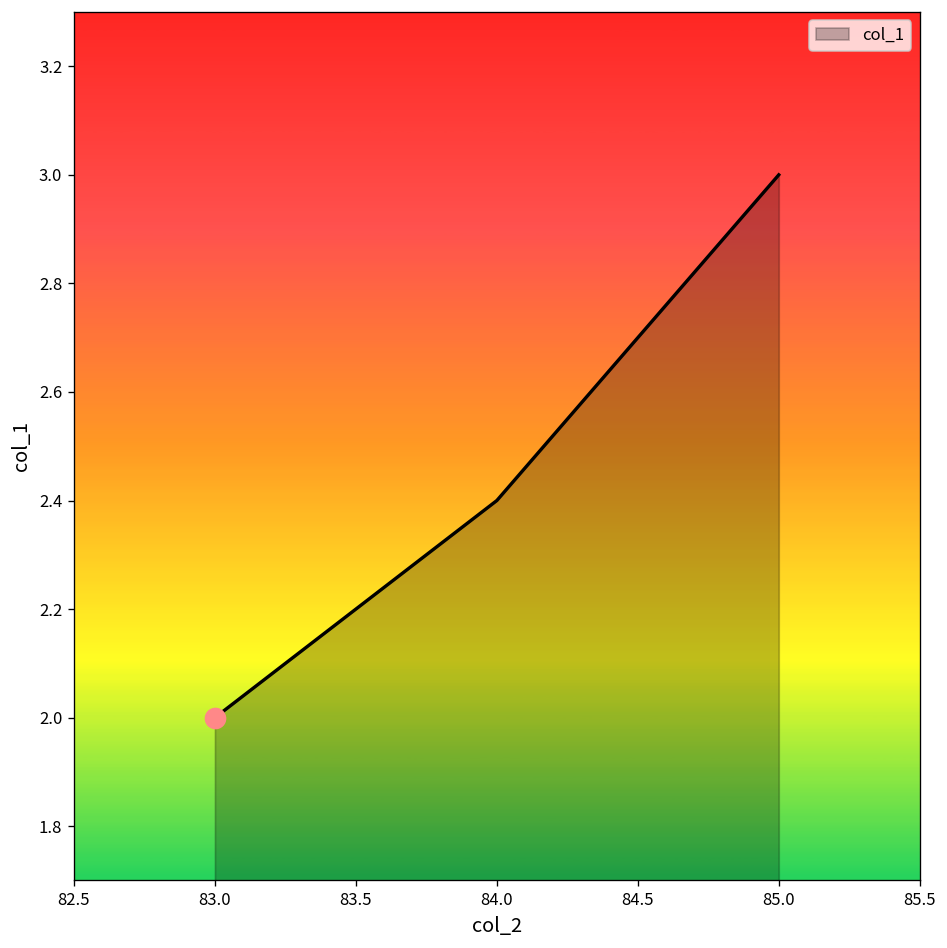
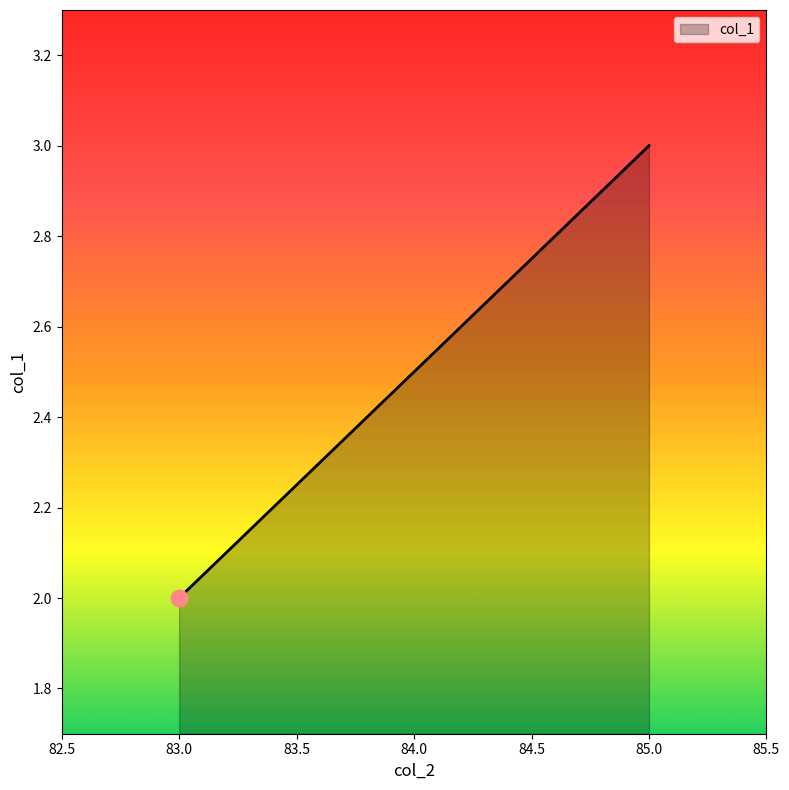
col_1, 84.0: 2.4 -> 2.5
